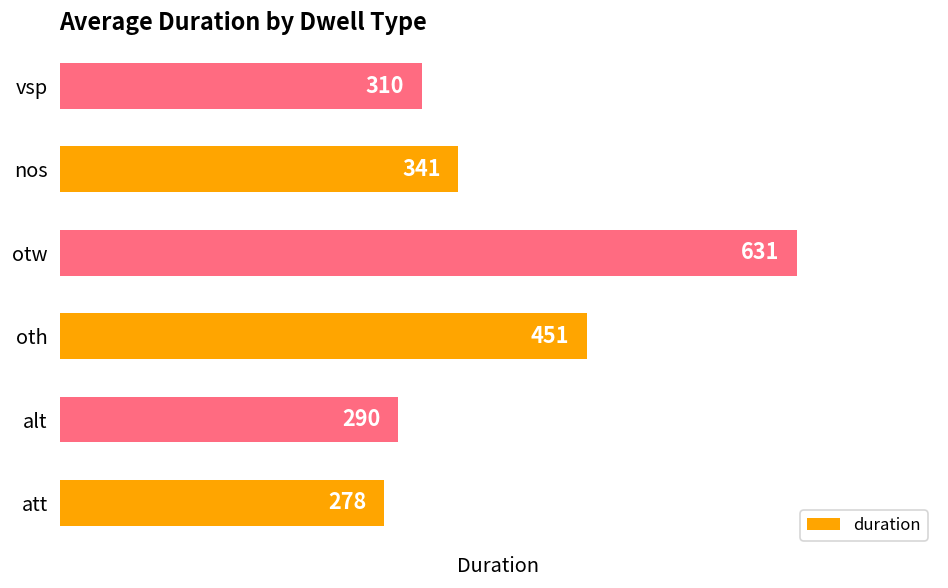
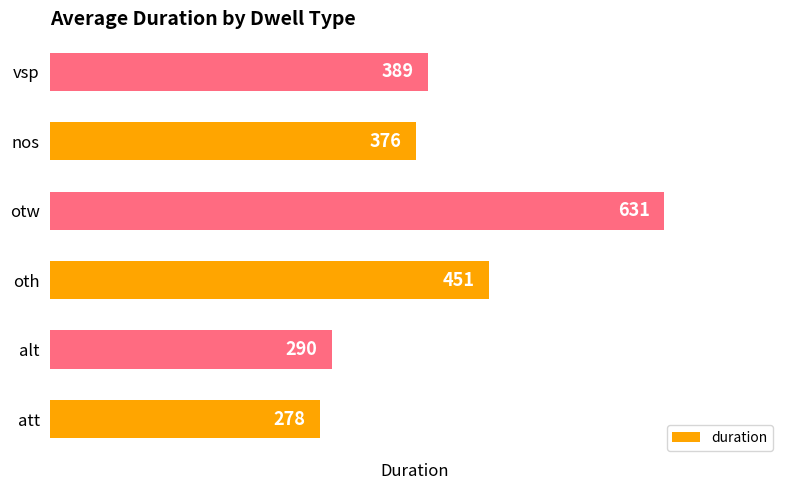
vsp: 310 -> 389
nos: 341 -> 376
